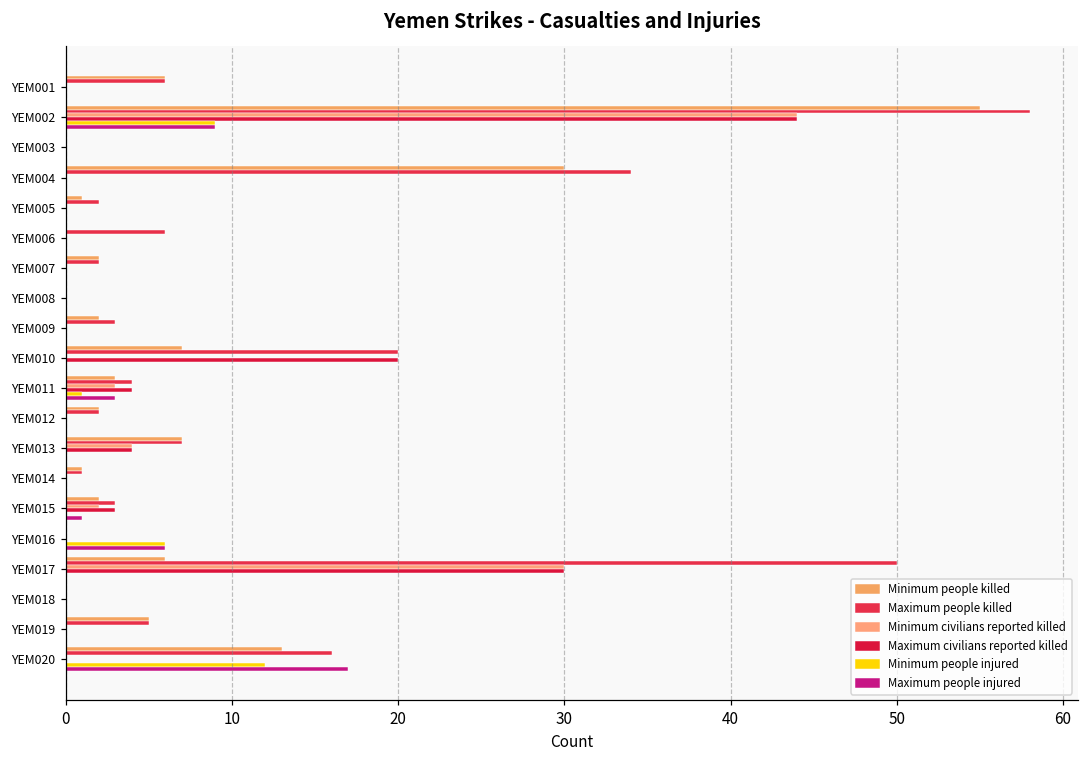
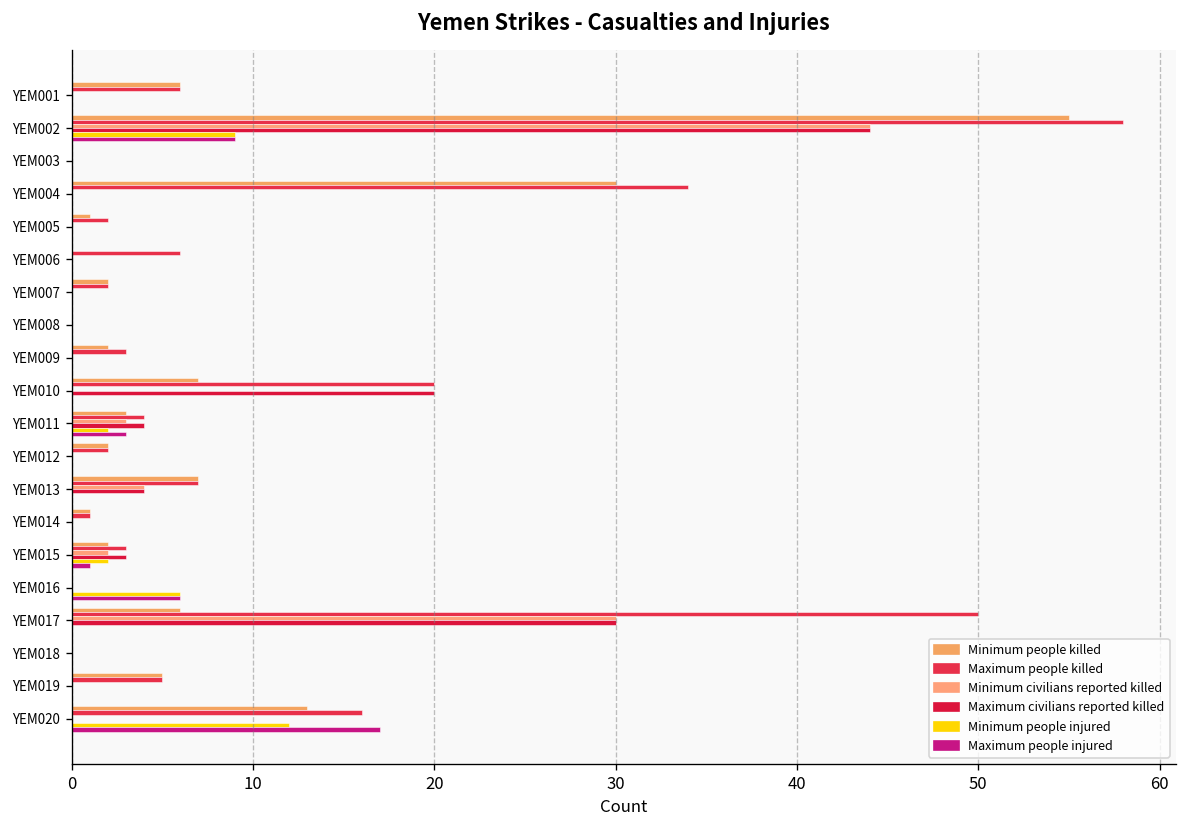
Minimum people injured, YEM011: 1 -> 2
Minimum people injured, YEM015: 0 -> 2
